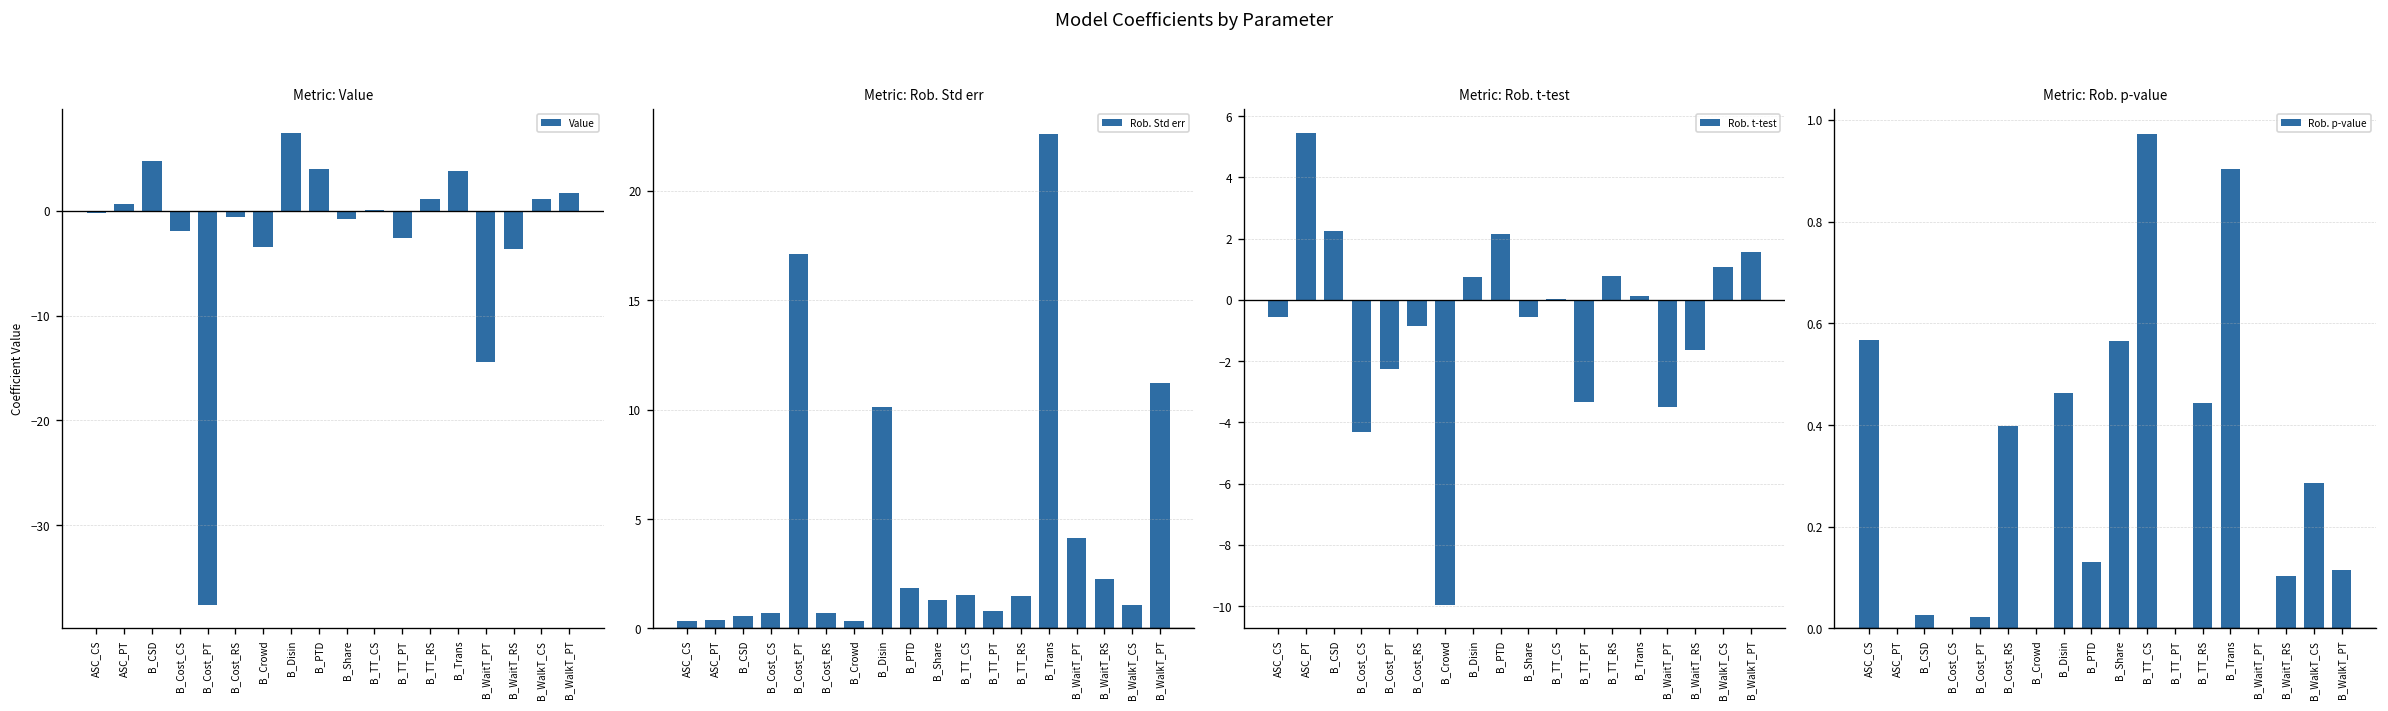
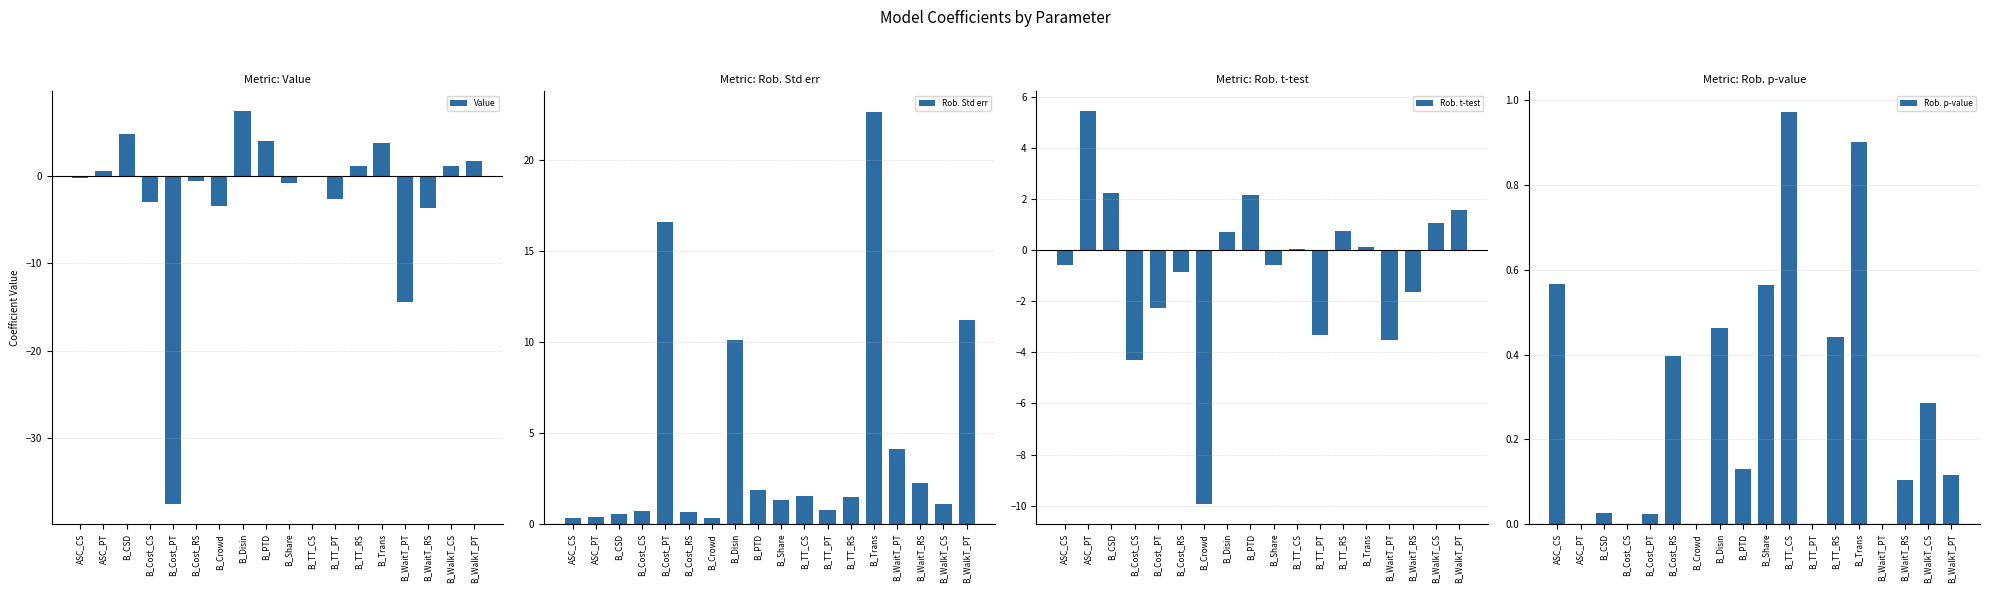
Metric: Value, B_Cost_CS: -2 -> -3
Metric: Rob. Std err, B_Cost_PT: 17.1 -> 16.6
